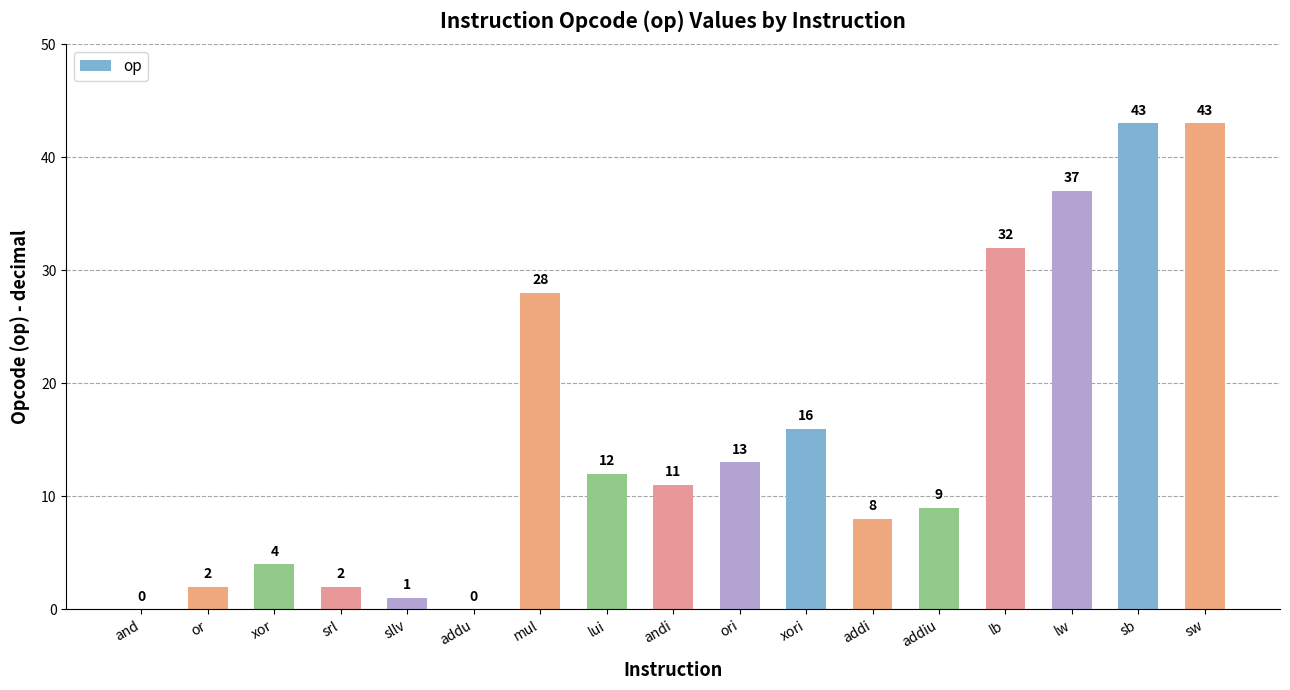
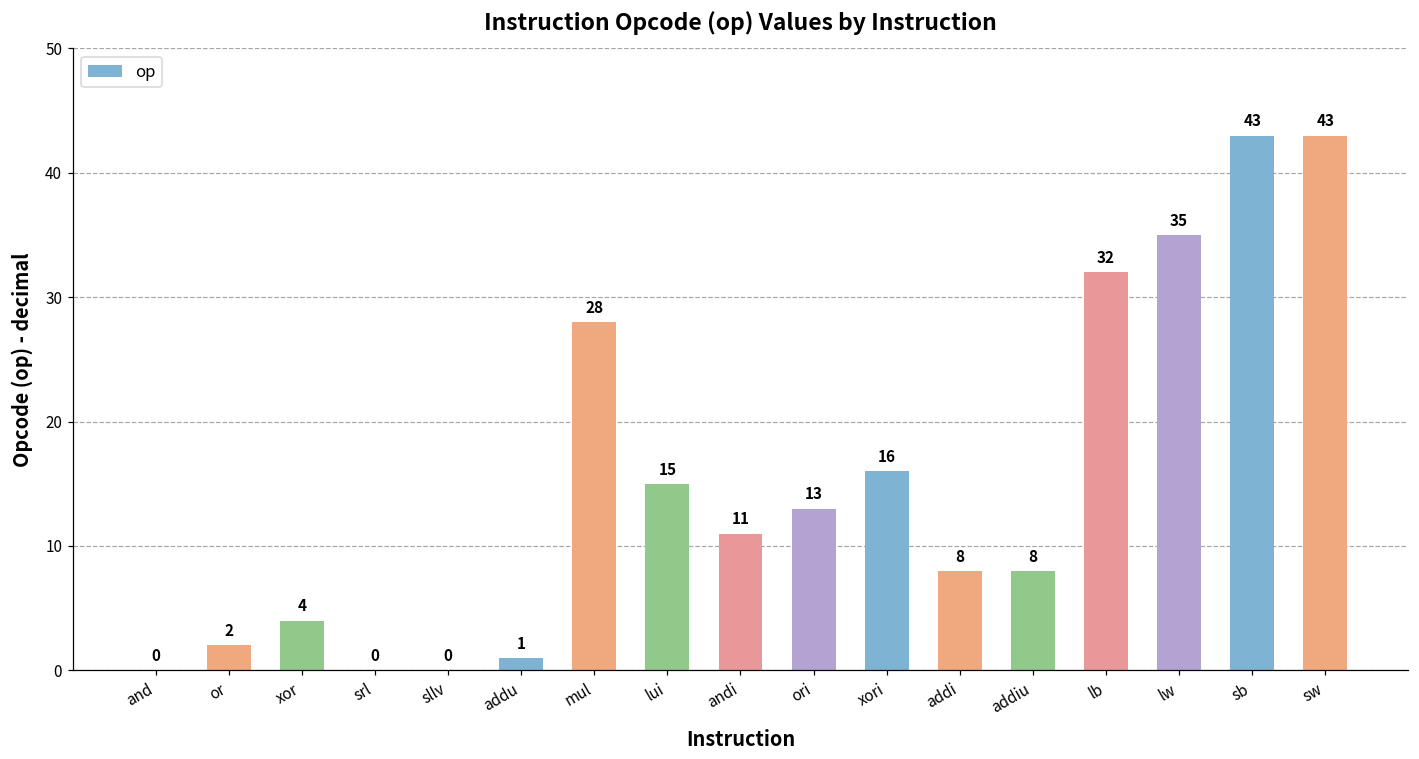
srl: 2 -> 0
sllv: 1 -> 0
addu: 0 -> 1
lui: 12 -> 15
addiu: 9 -> 8
lw: 37 -> 35
